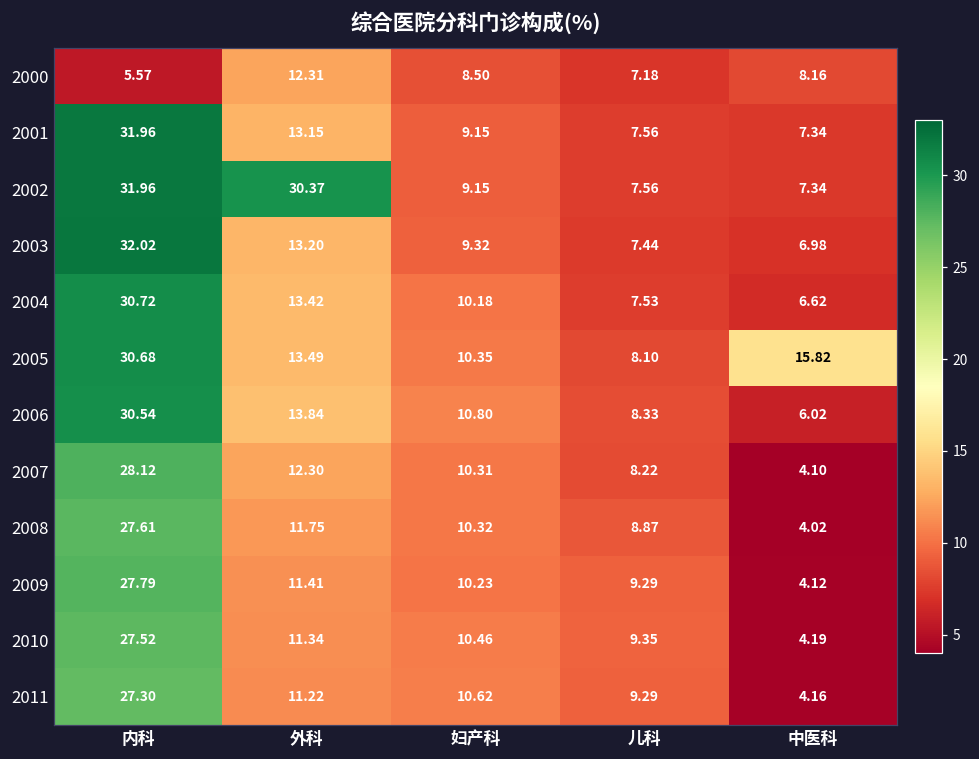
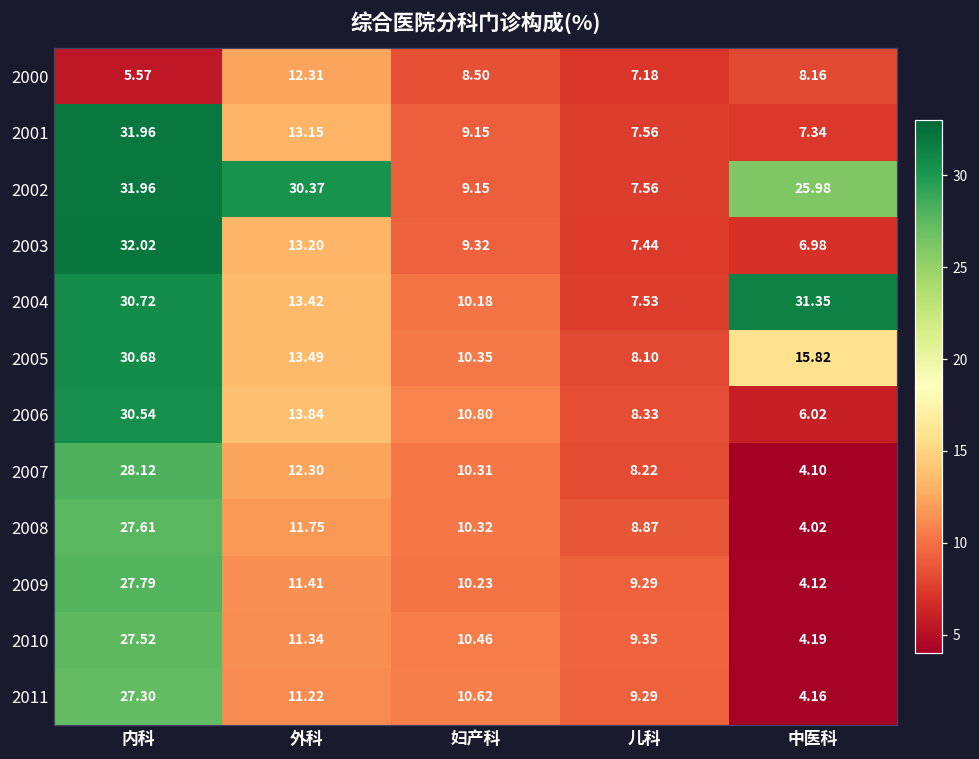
2002, 中医科: 7.34 -> 25.98
2004, 中医科: 6.62 -> 31.35
